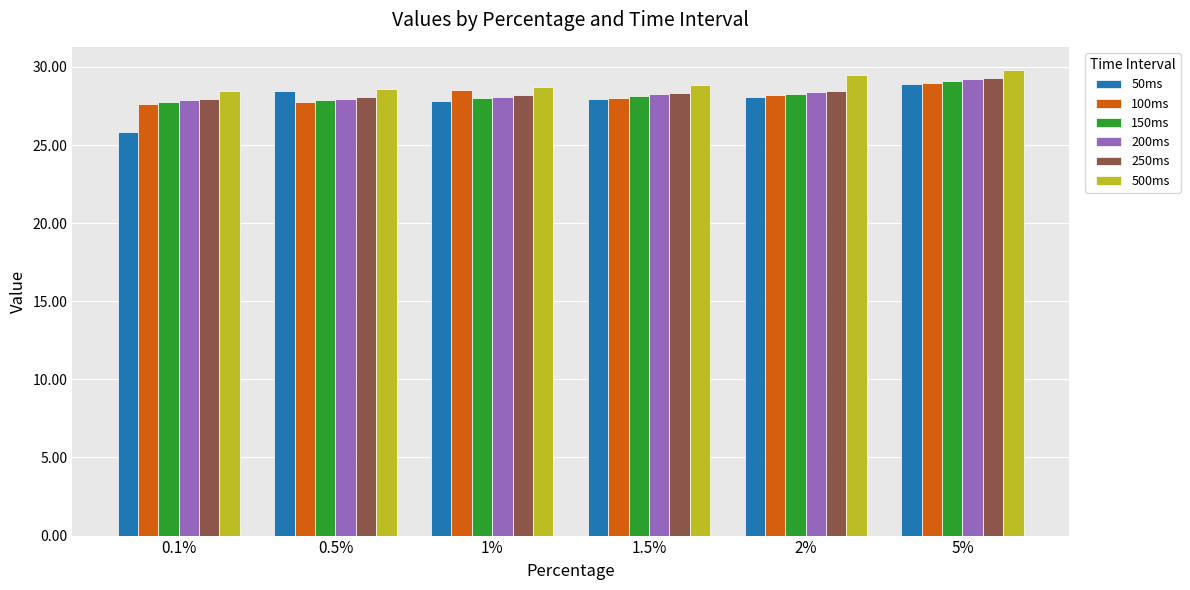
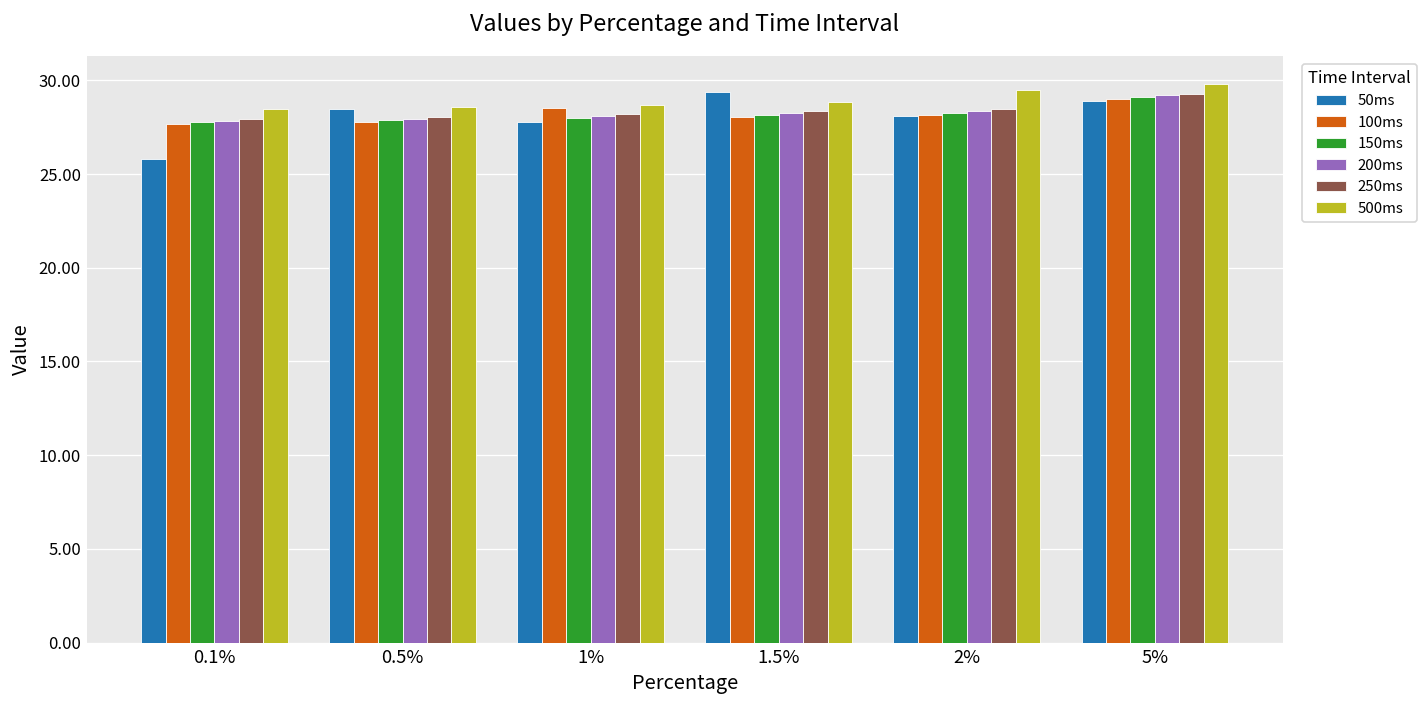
50ms, 1.5%: 27.9 -> 29.4
